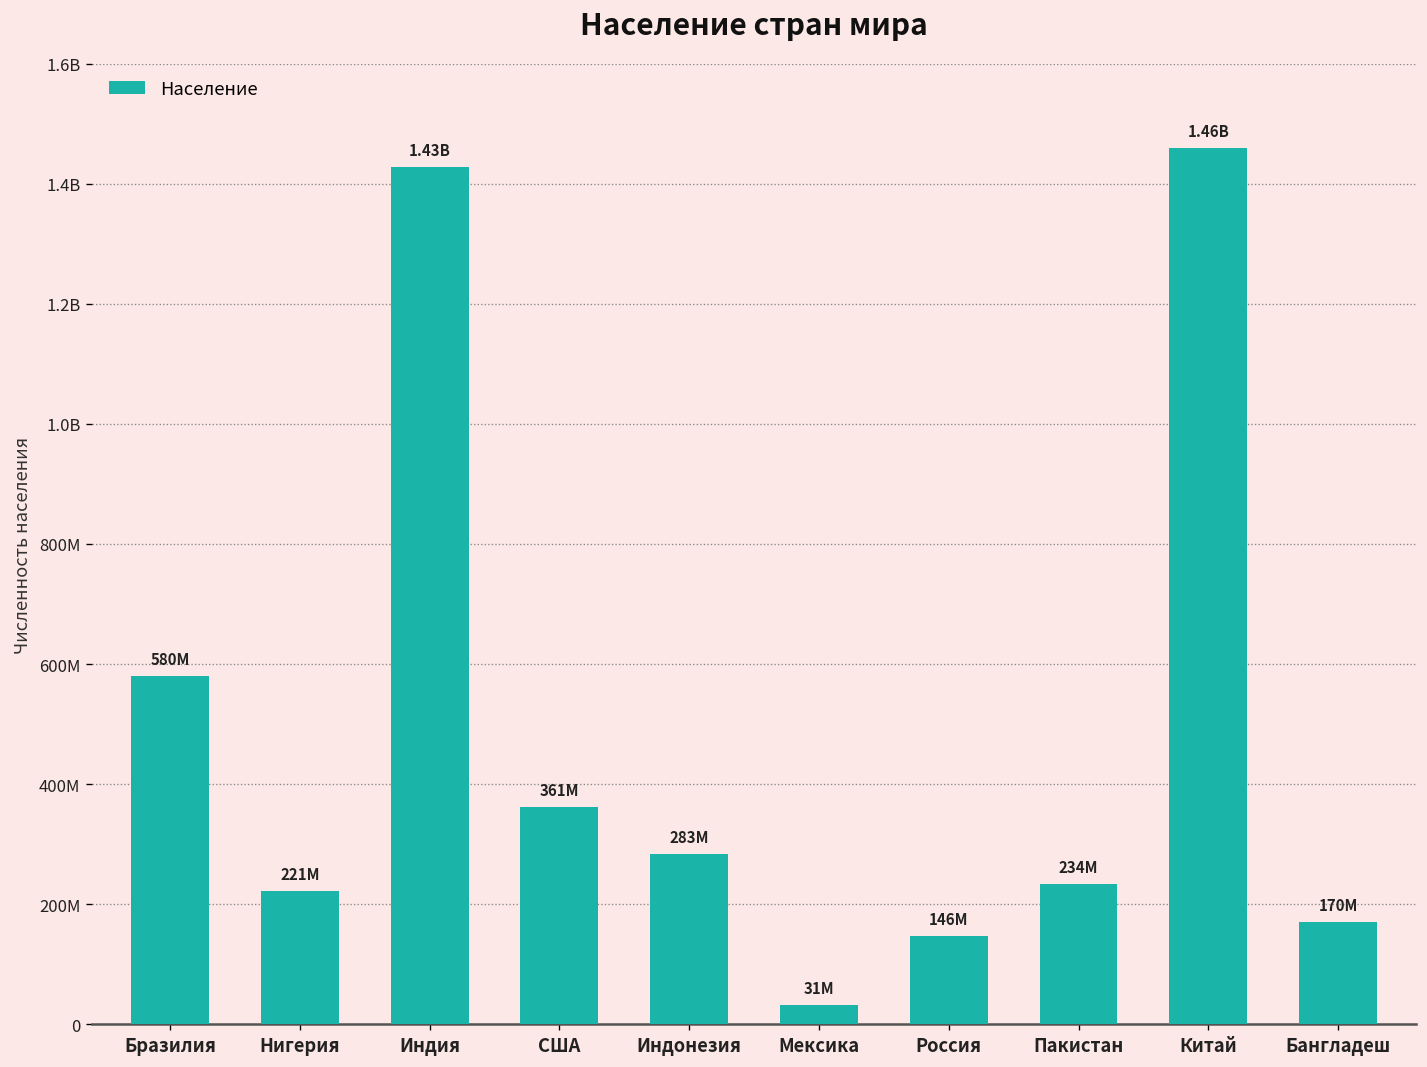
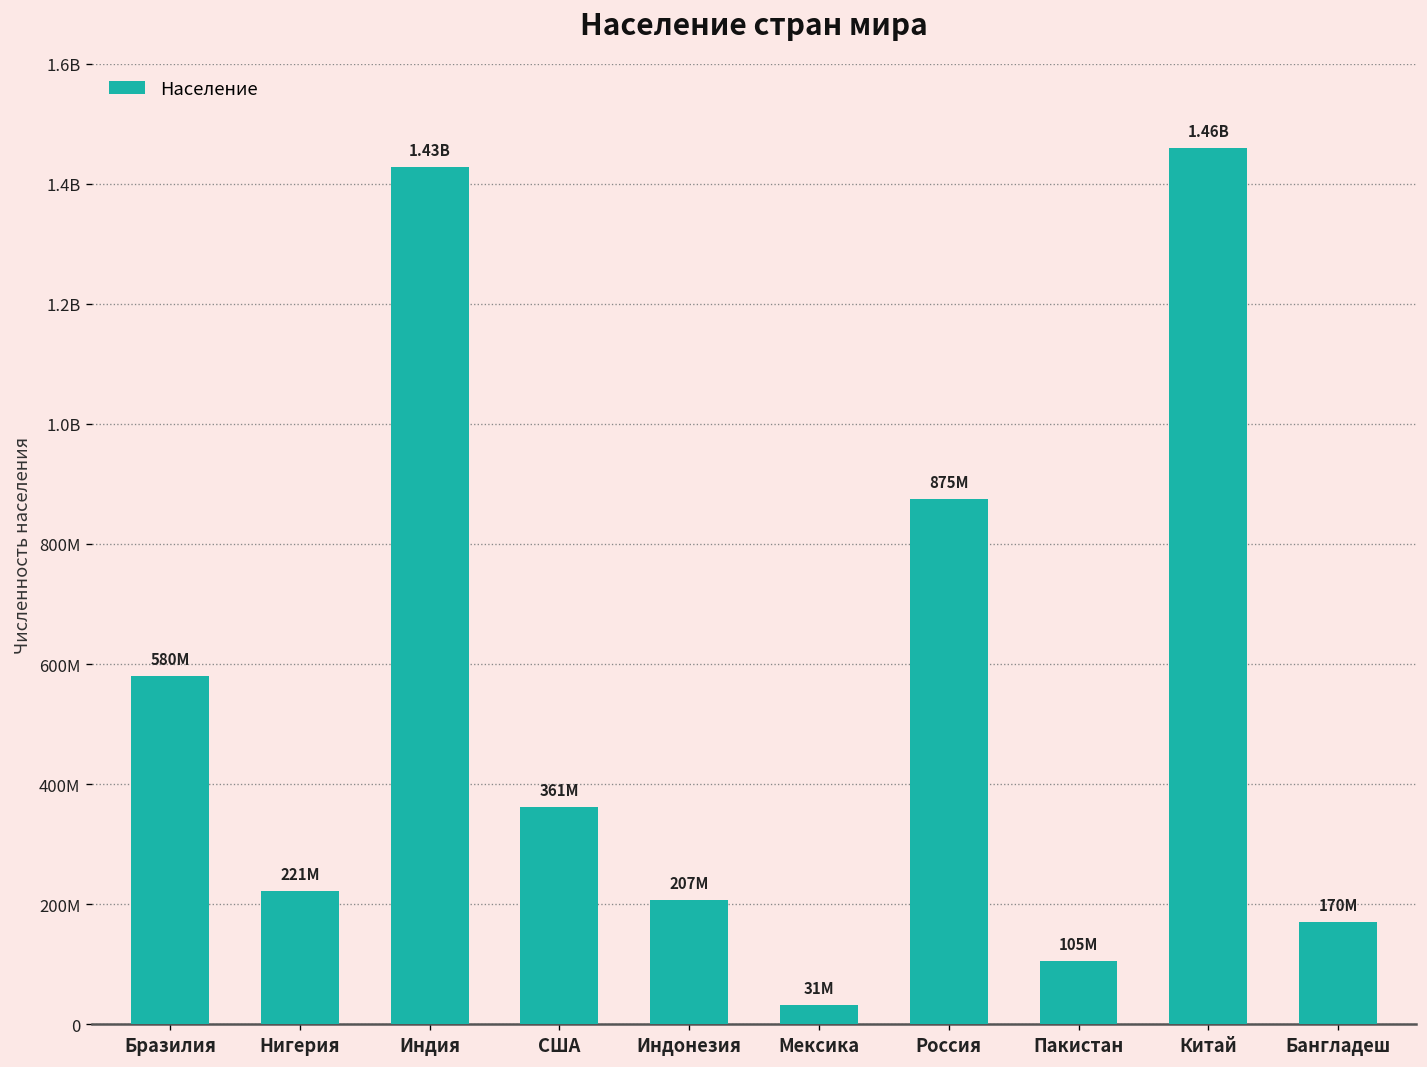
Индонезия: 283M -> 207M
Россия: 146M -> 875M
Пакистан: 234M -> 105M
